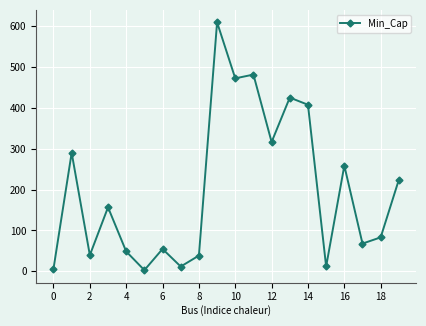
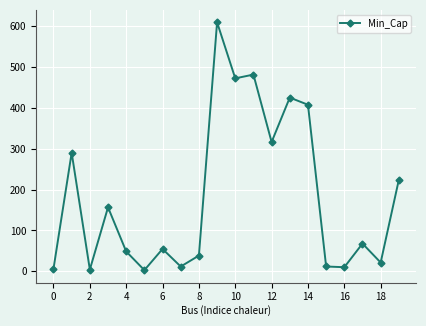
2: 40 -> 0
16: 260 -> 10
18: 80 -> 20
